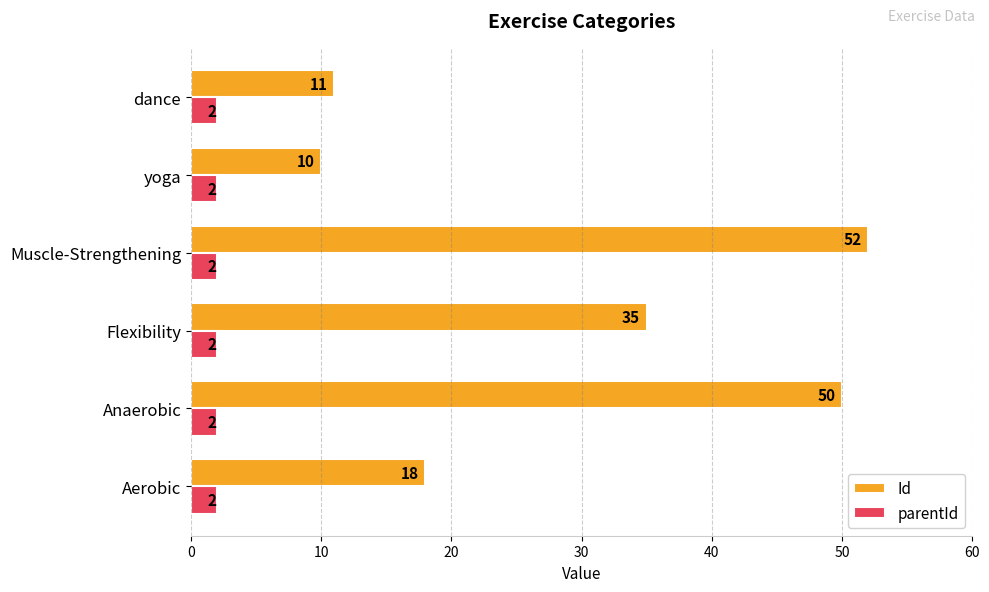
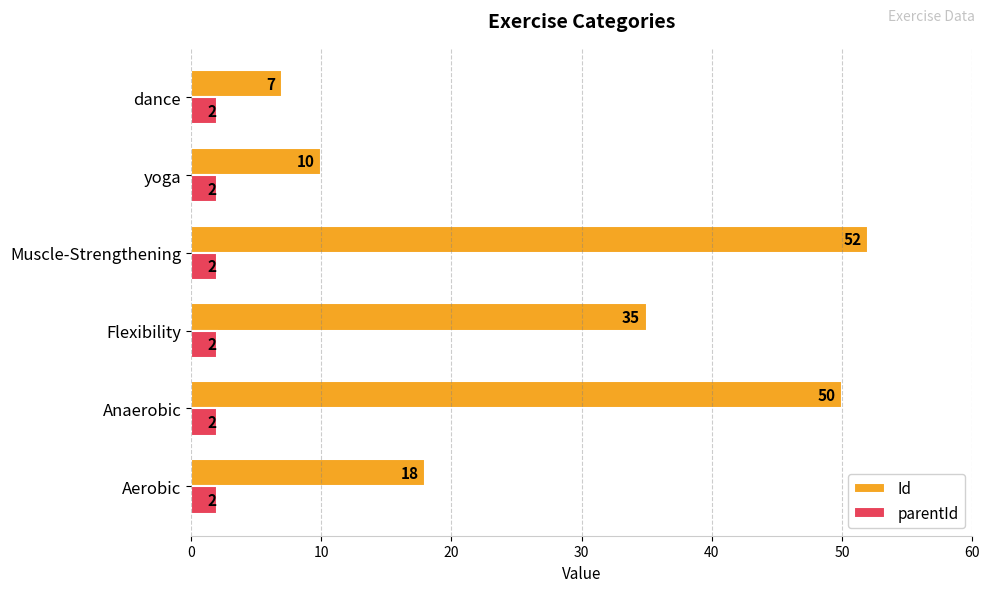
Id, dance: 11 -> 7
